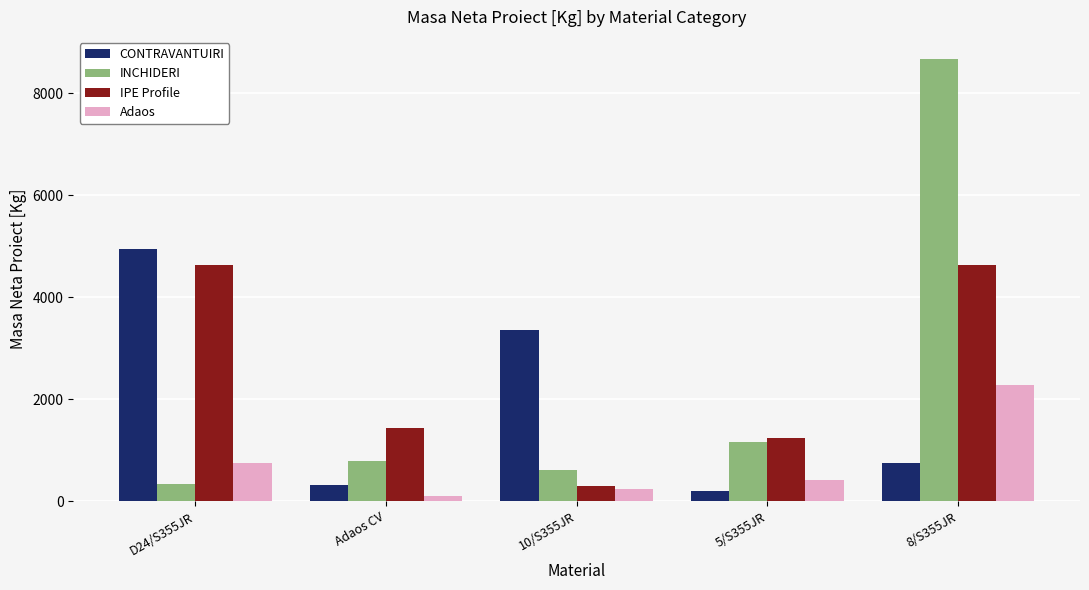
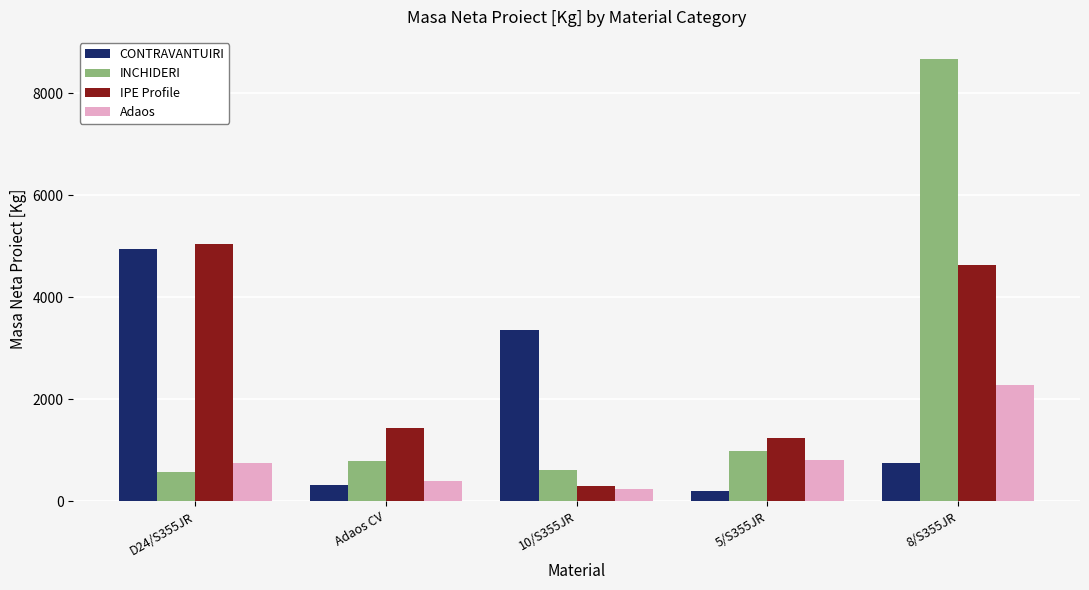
INCHIDERI, D24/S355JR: 300 -> 600
IPE Profile, D24/S355JR: 4600 -> 5000
Adaos, Adaos CV: 100 -> 400
INCHIDERI, 5/S355JR: 1200 -> 1000
Adaos, 5/S355JR: 400 -> 800
